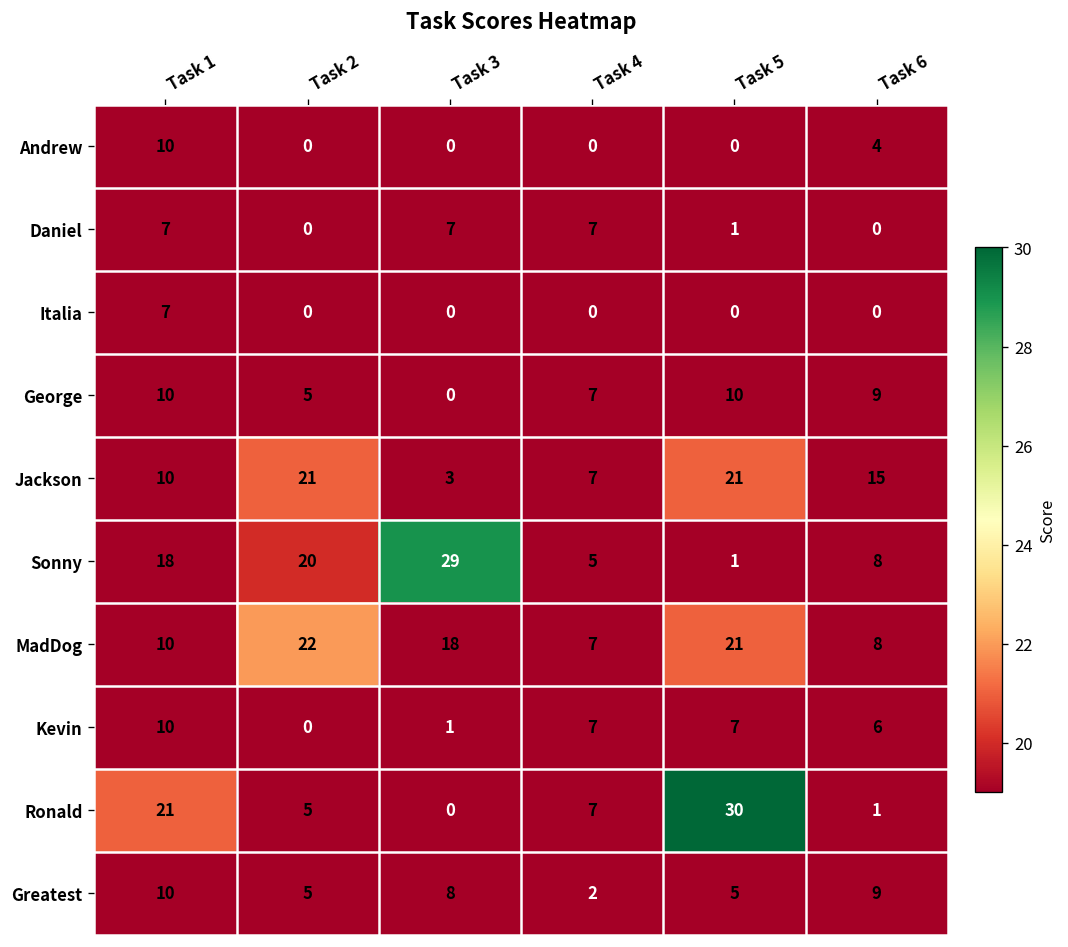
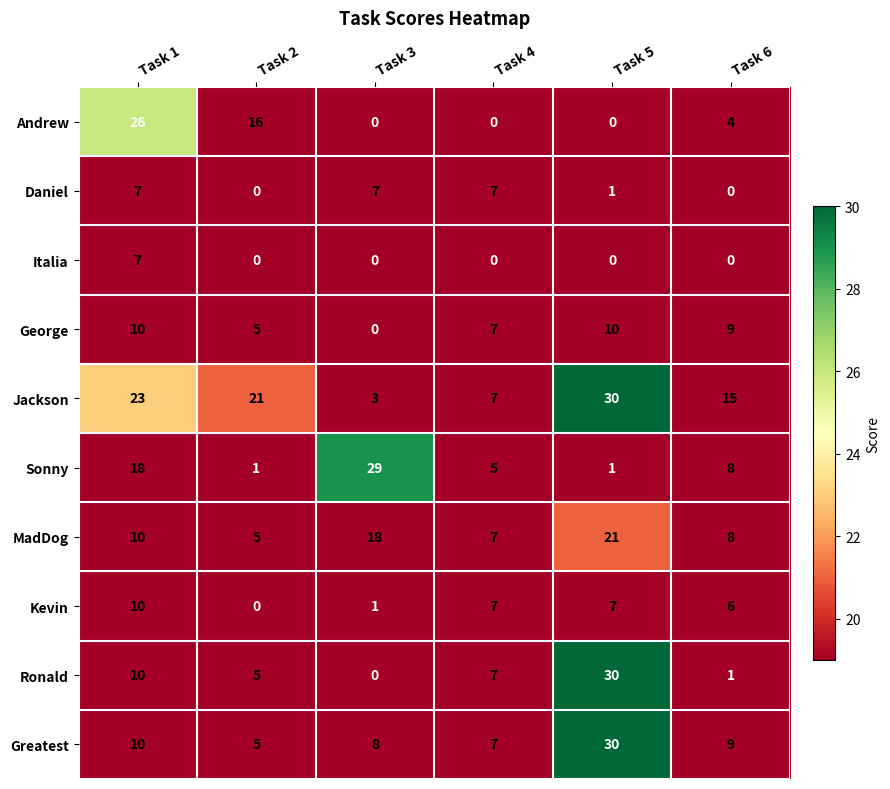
Andrew, Task 1: 10 -> 26
Andrew, Task 2: 0 -> 16
Jackson, Task 1: 10 -> 23
Jackson, Task 5: 21 -> 30
Sonny, Task 2: 20 -> 1
MadDog, Task 2: 22 -> 5
Ronald, Task 1: 21 -> 10
Greatest, Task 4: 2 -> 7
Greatest, Task 5: 5 -> 30
